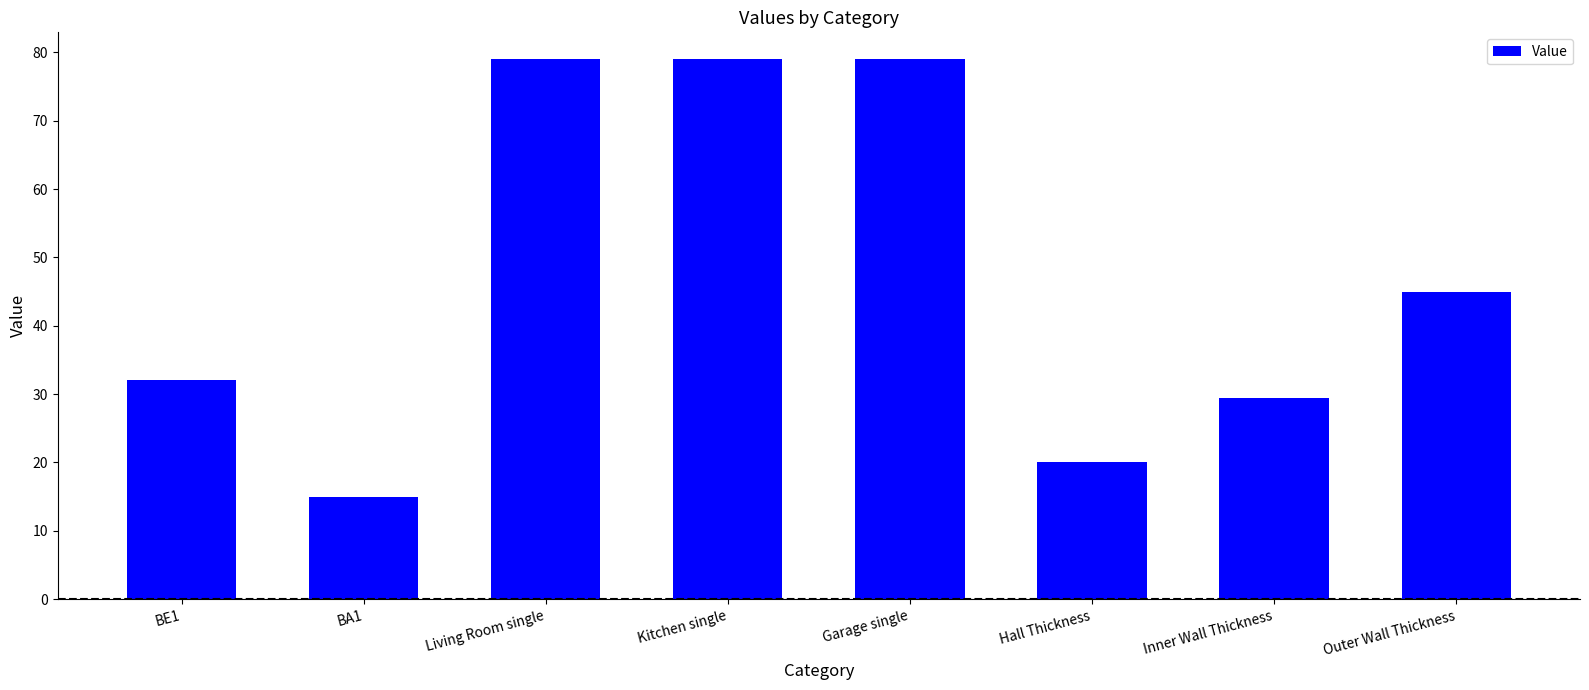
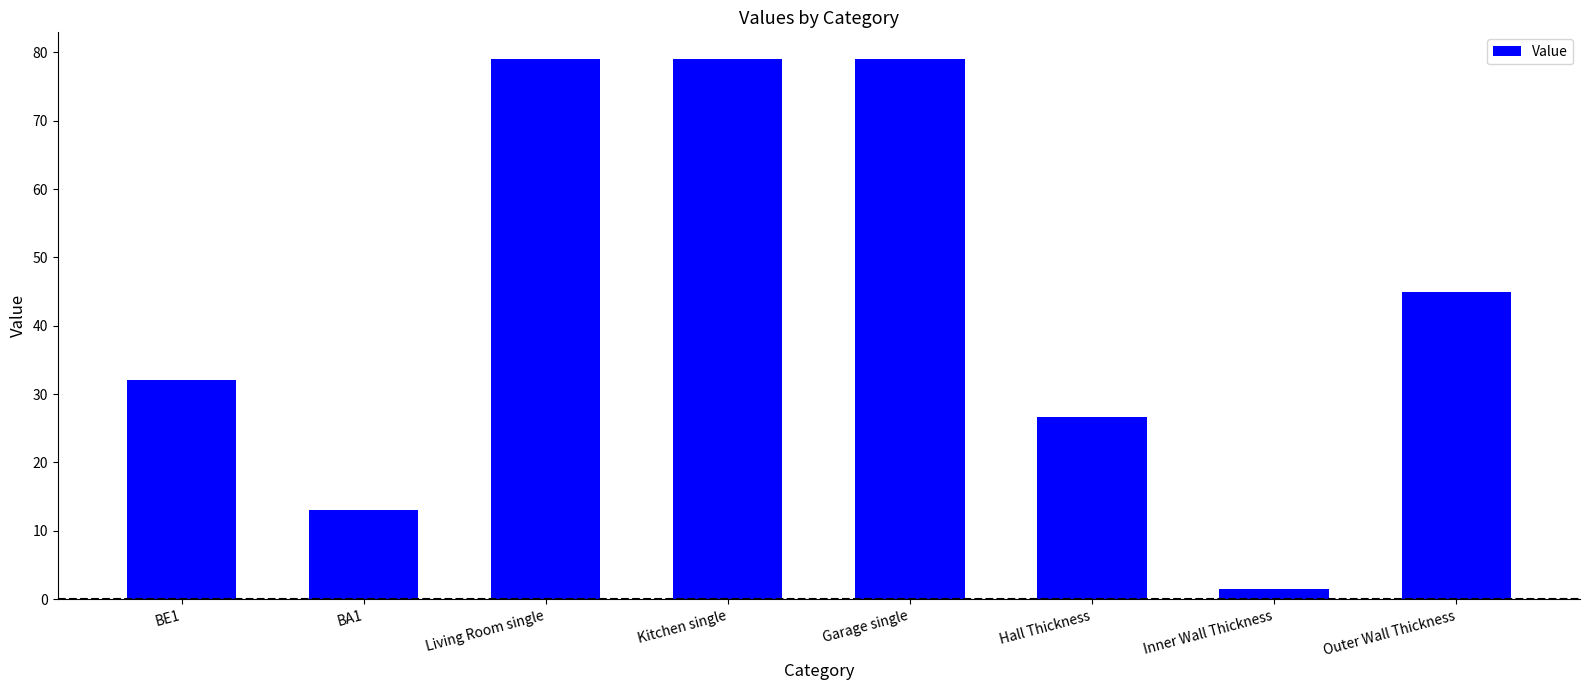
BA1: 15 -> 13
Hall Thickness: 20 -> 27
Inner Wall Thickness: 29 -> 2
